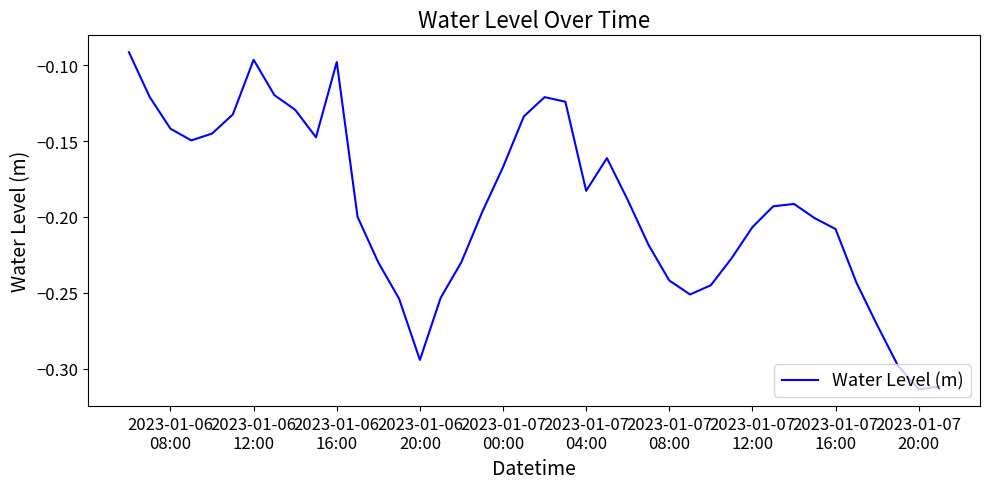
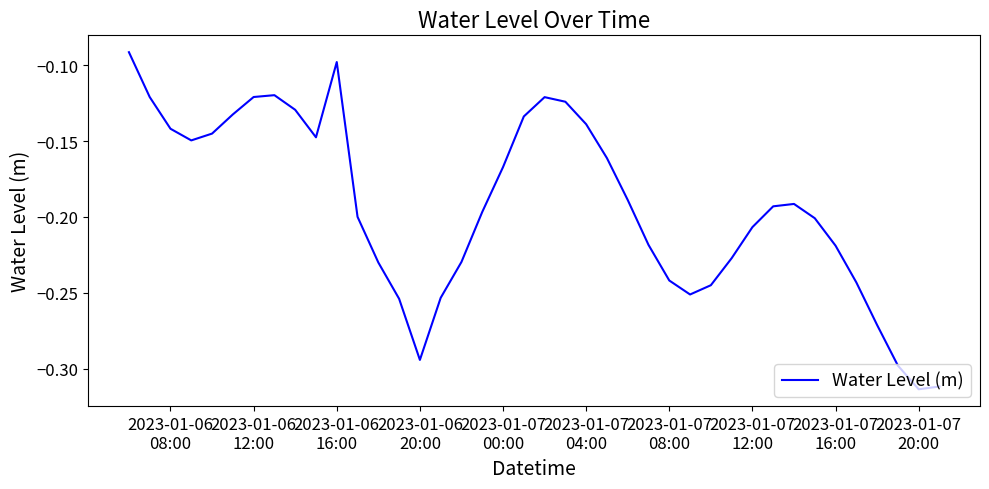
2023-01-06 12:00: -0.097 -> -0.121
2023-01-07 04:00: -0.183 -> -0.139
2023-01-07 16:00: -0.208 -> -0.219
